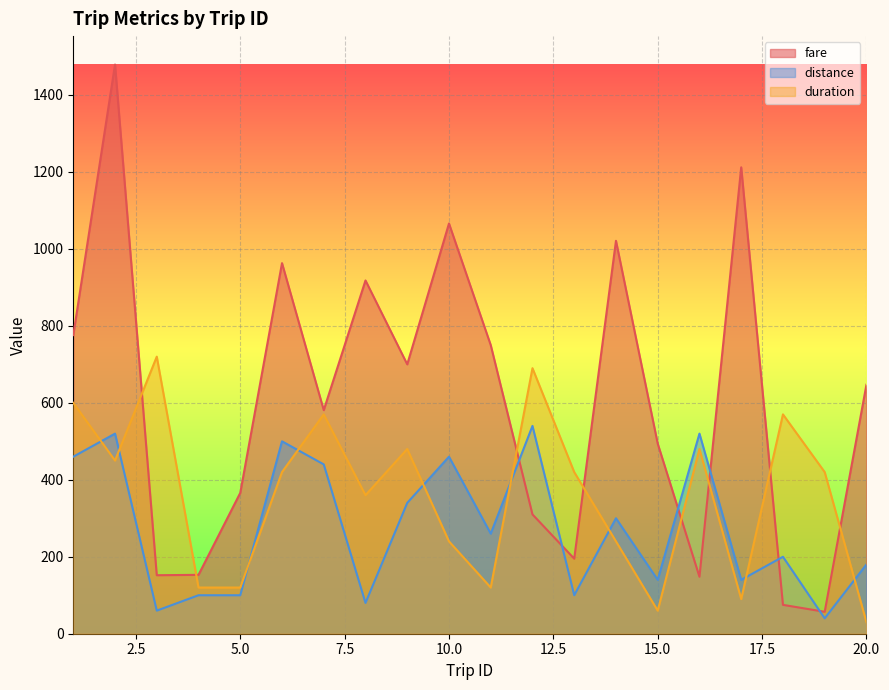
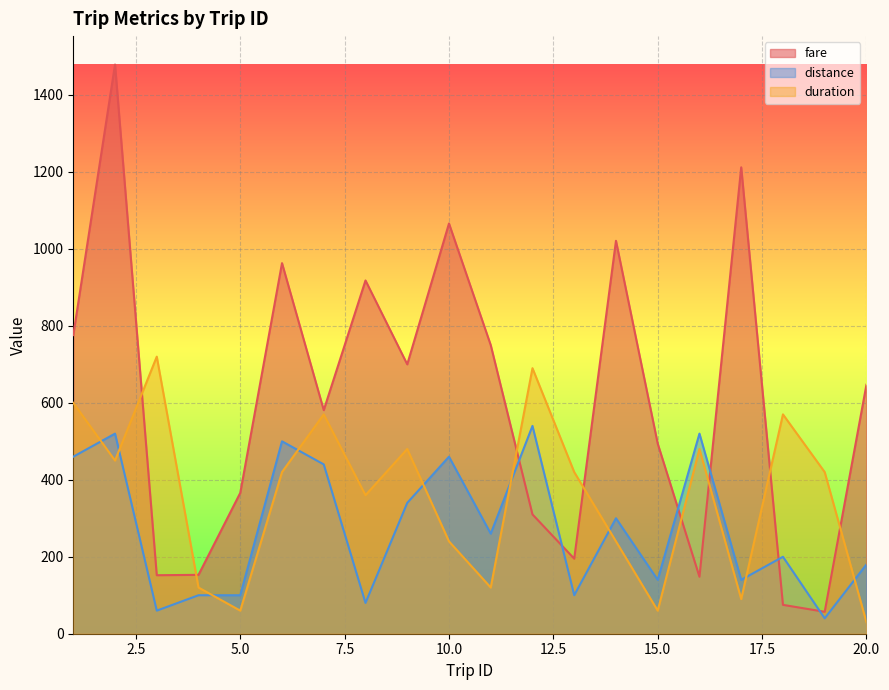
duration, 5.0: 120 -> 60
